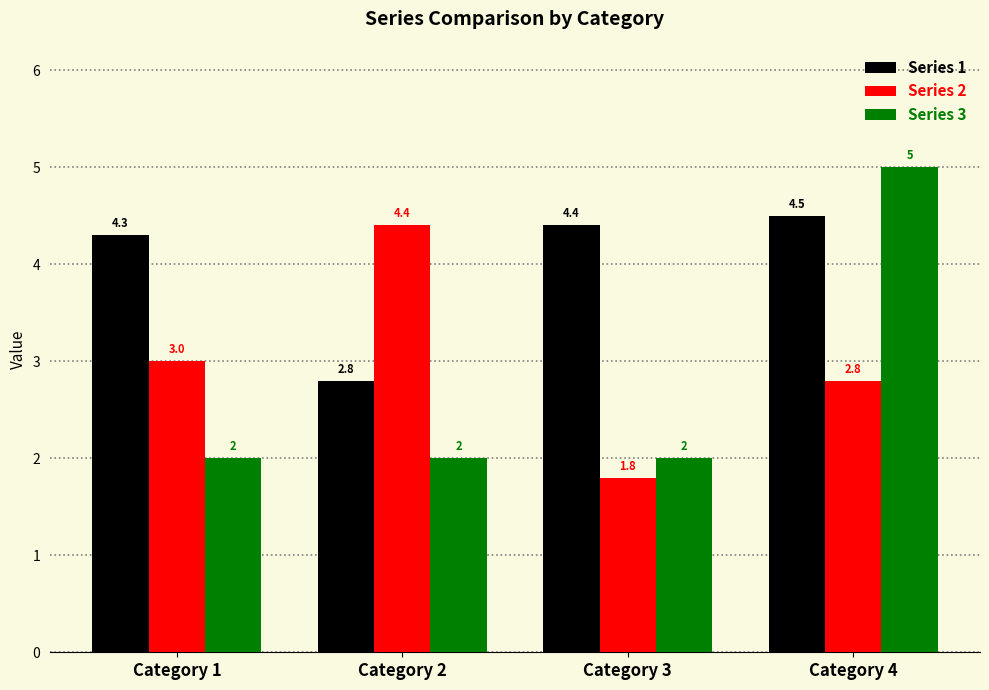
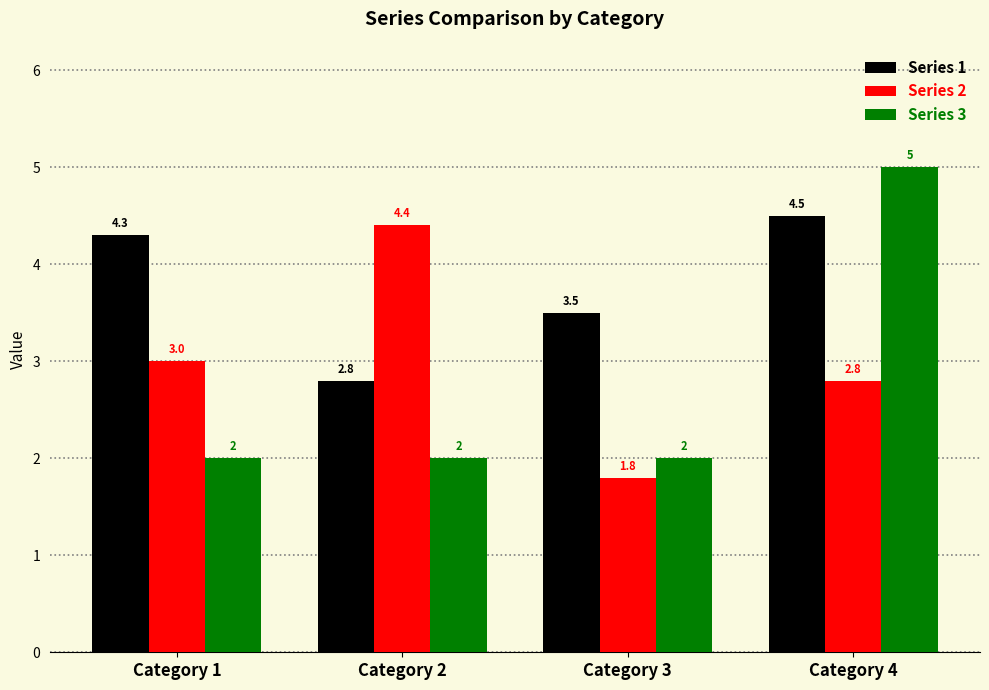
Series 1, Category 3: 4.4 -> 3.5
